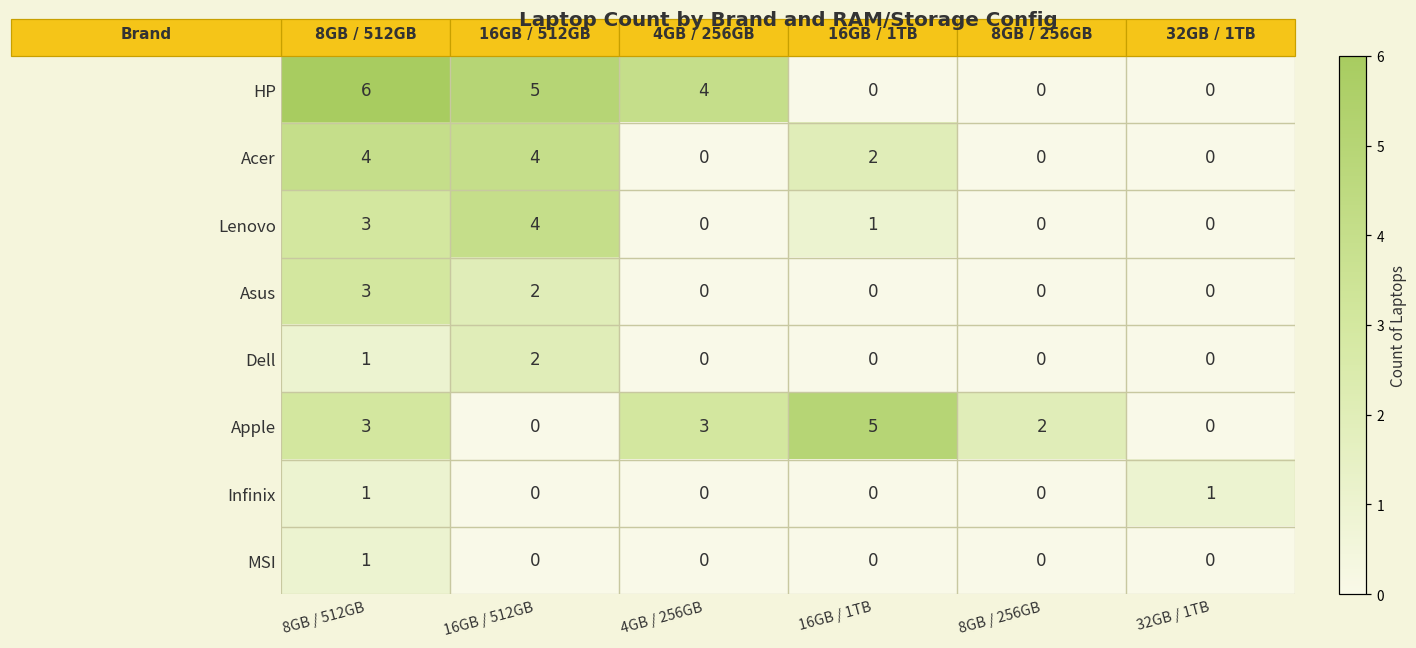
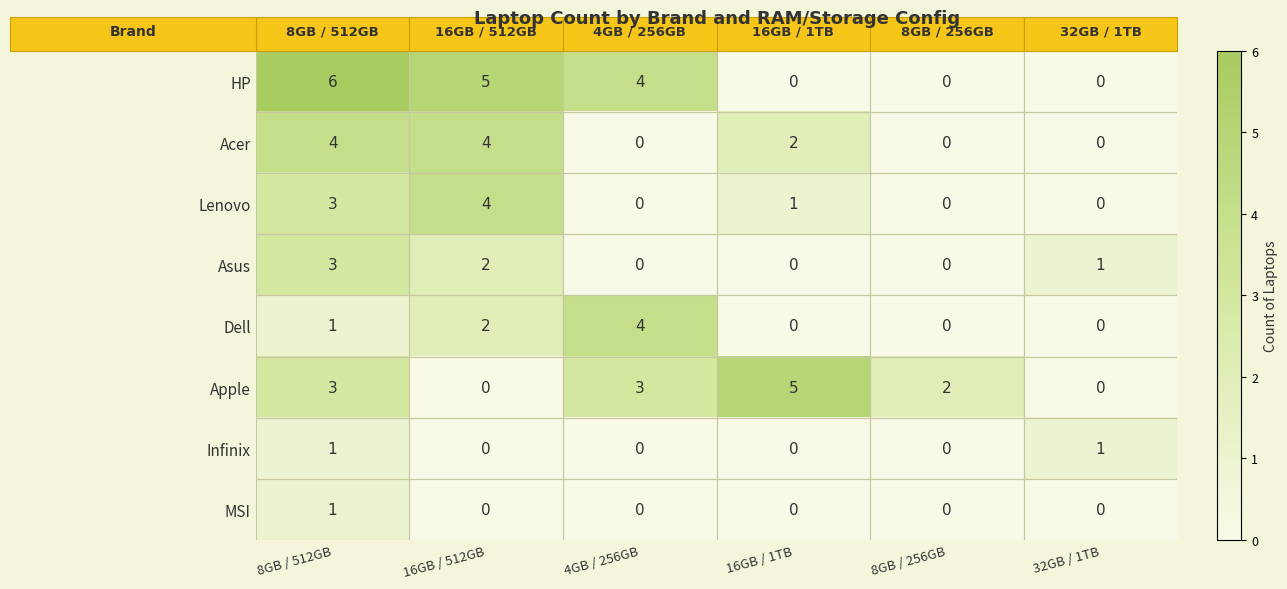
Asus, 32GB / 1TB: 0 -> 1
Dell, 4GB / 256GB: 0 -> 4
